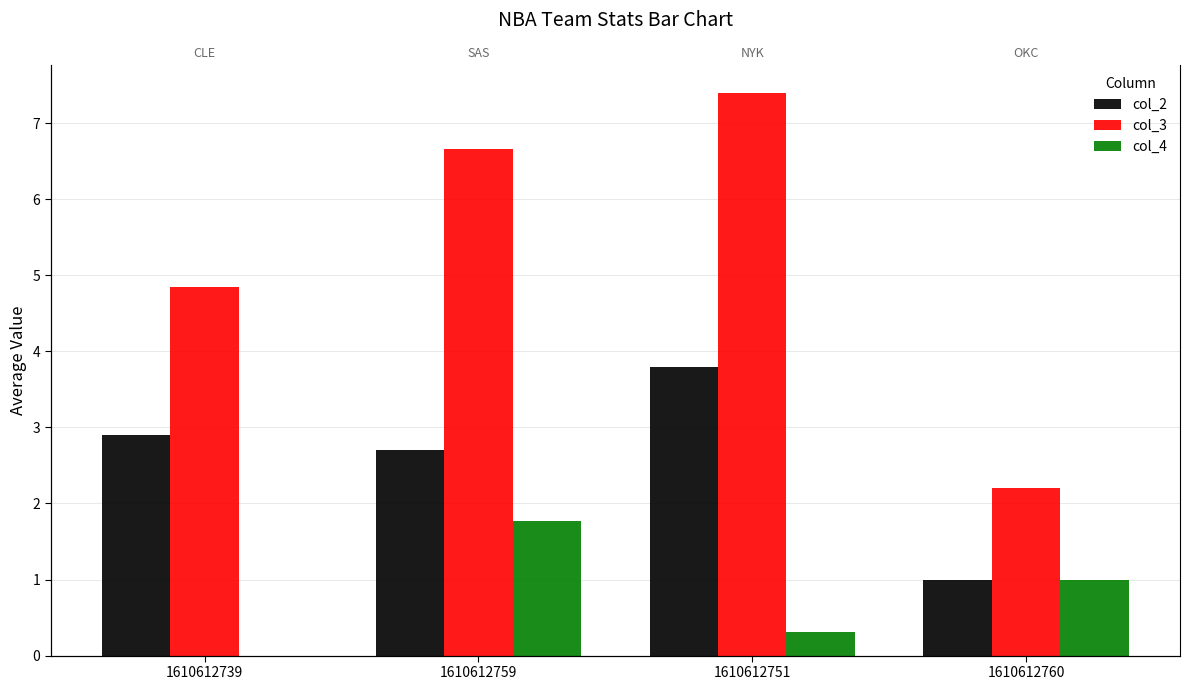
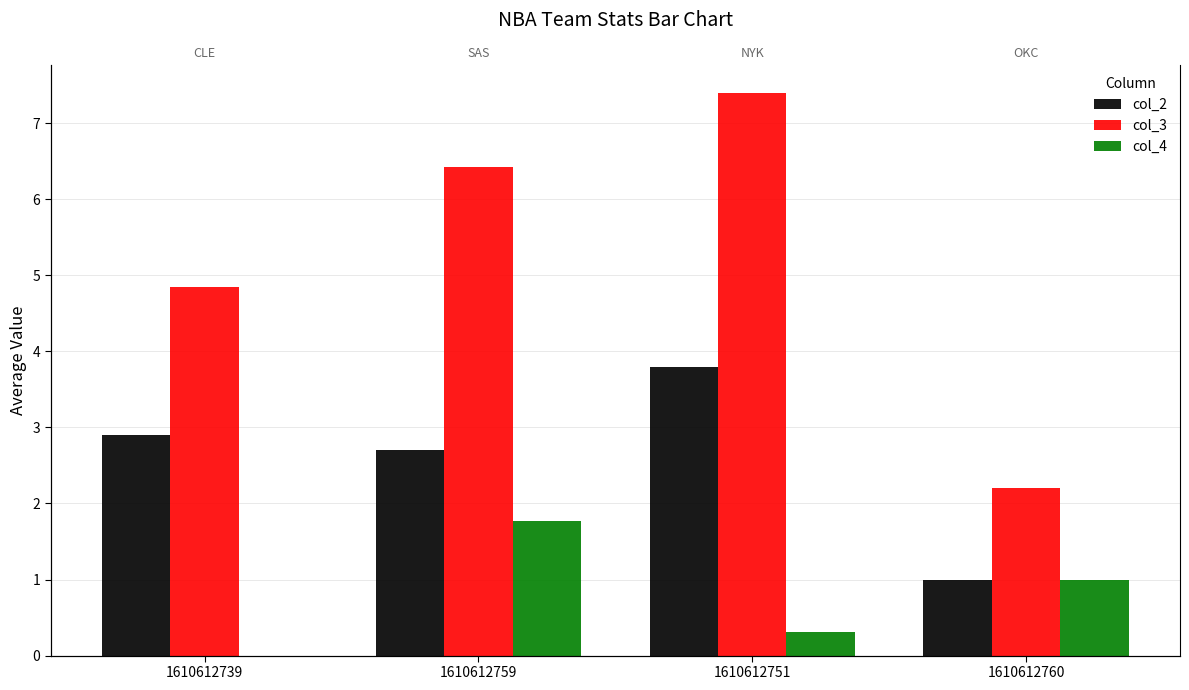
col_3, 1610612759: 6.7 -> 6.4
